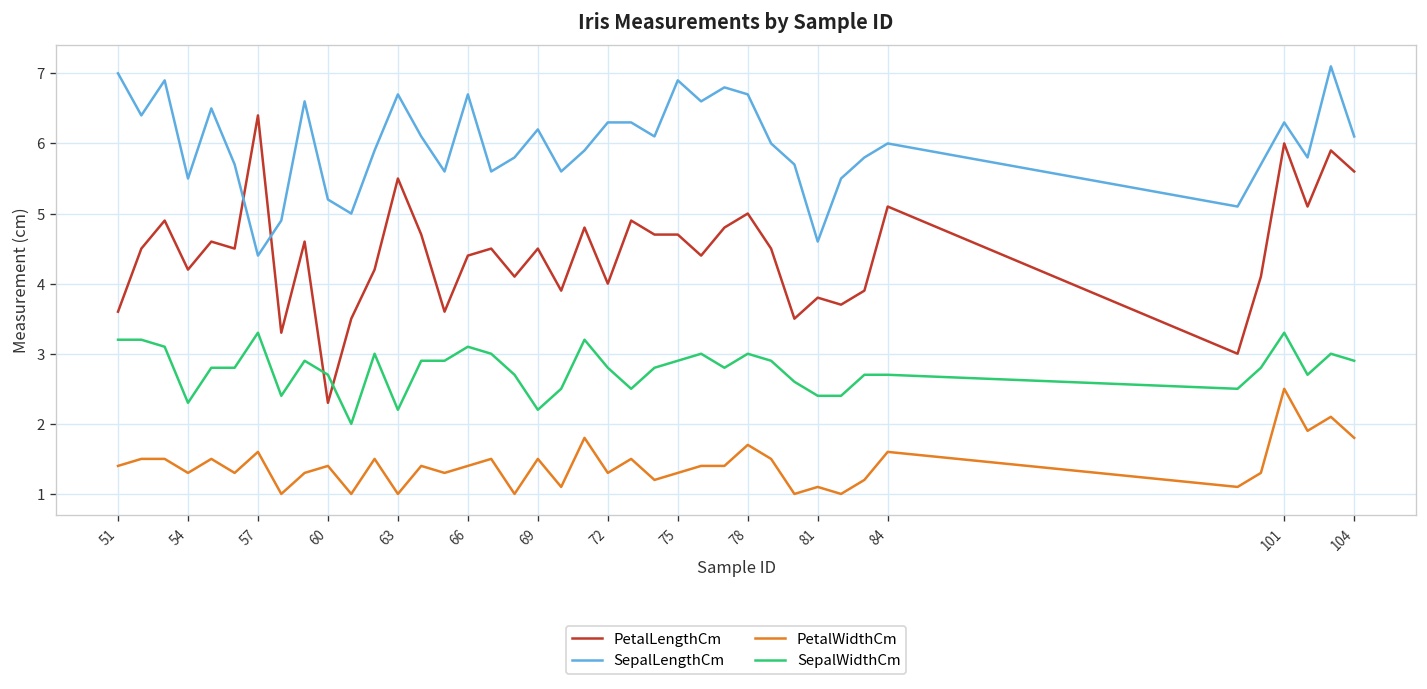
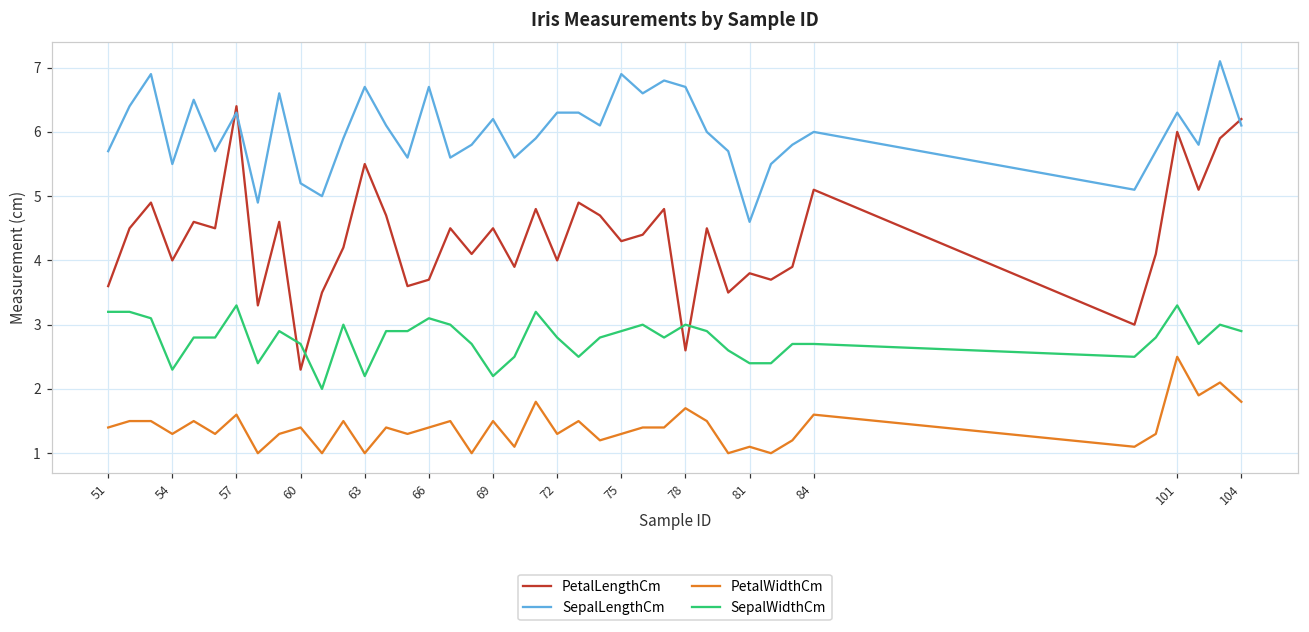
SepalLengthCm, 51: 7.0 -> 5.7
PetalLengthCm, 54: 4.2 -> 4.0
SepalLengthCm, 57: 4.4 -> 6.3
PetalLengthCm, 66: 4.4 -> 3.7
PetalLengthCm, 75: 4.7 -> 4.3
PetalLengthCm, 78: 5.0 -> 2.6
PetalLengthCm, 104: 5.6 -> 6.2
